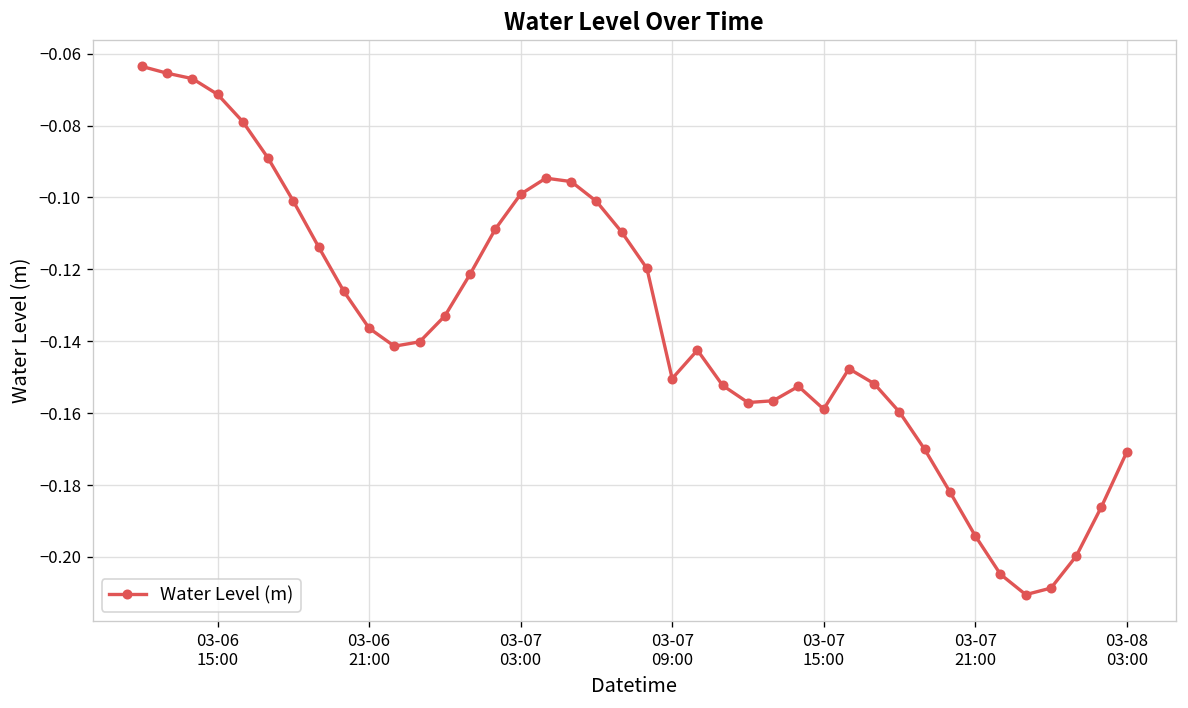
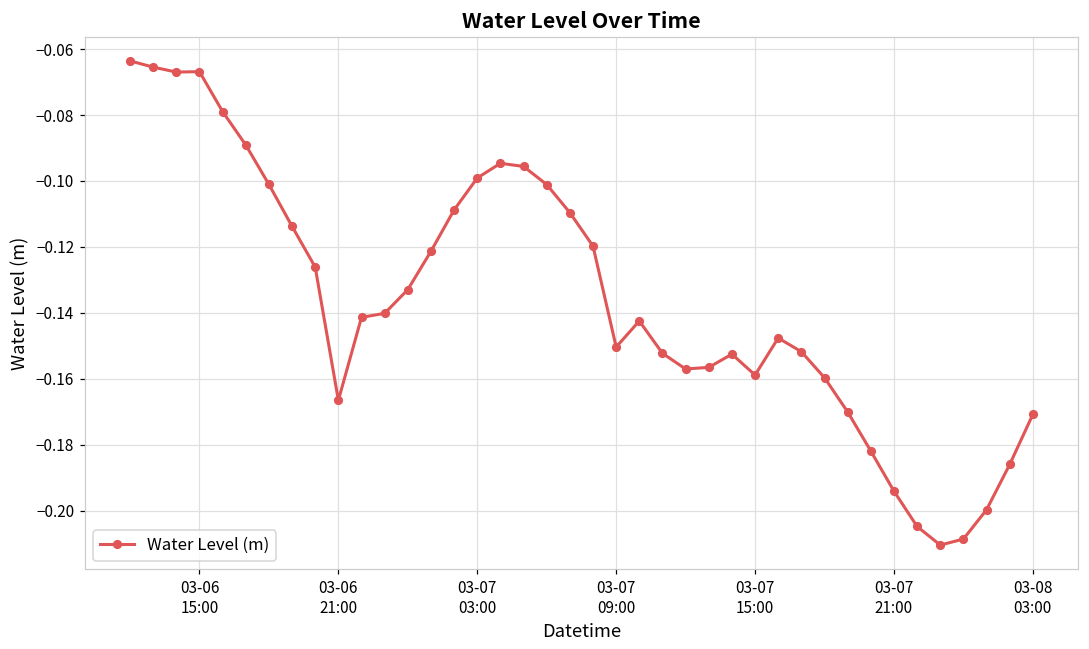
03-06 15:00: -0.071 -> -0.067
03-06 21:00: -0.136 -> -0.167
